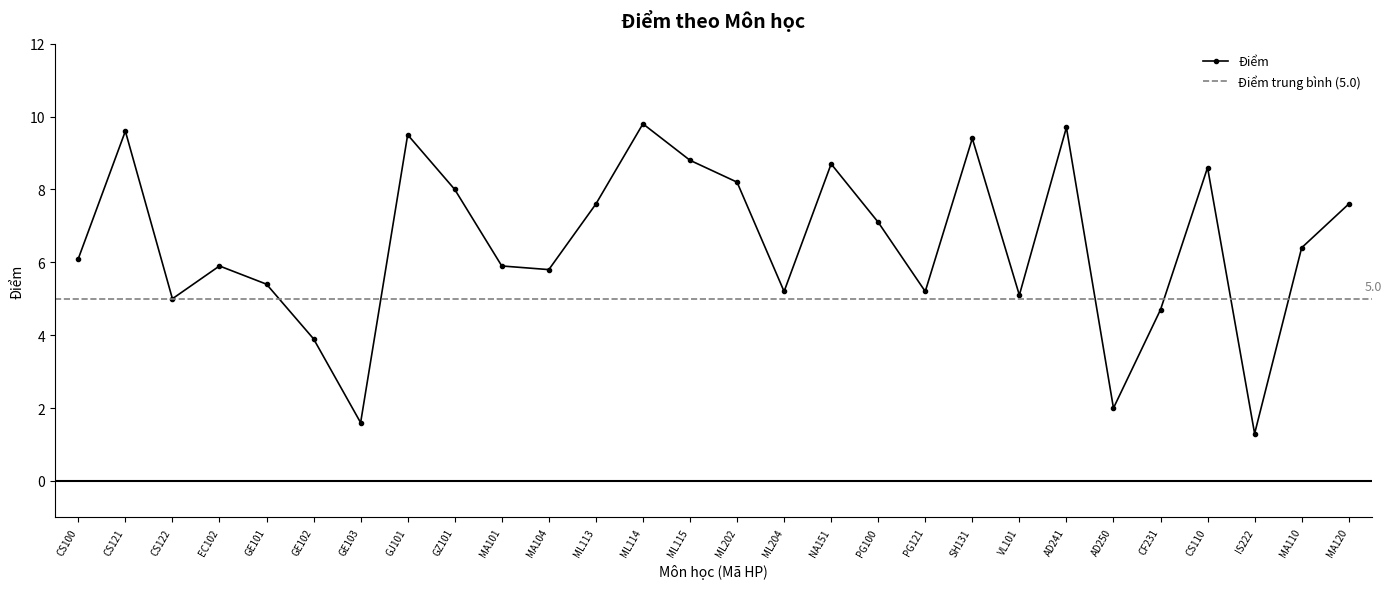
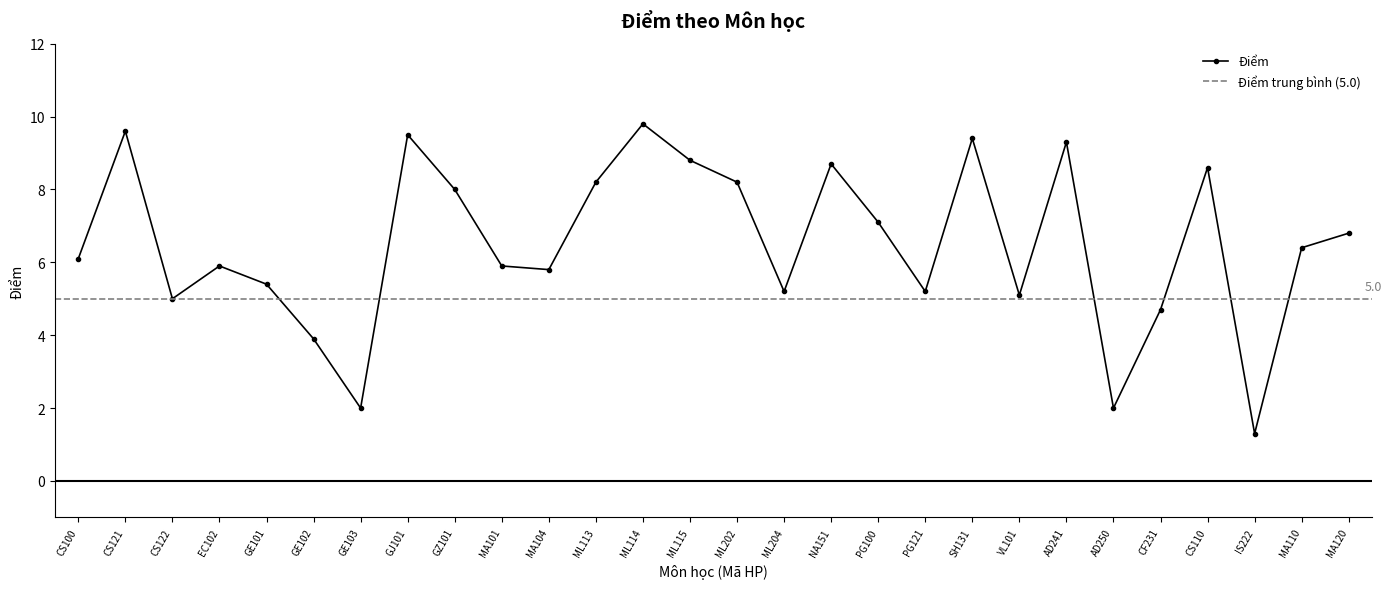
GE103: 1.6 -> 2.0
ML113: 7.6 -> 8.2
AD241: 9.7 -> 9.3
MA120: 7.6 -> 6.8
